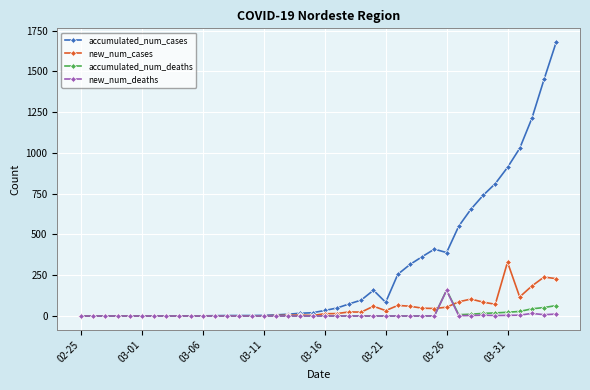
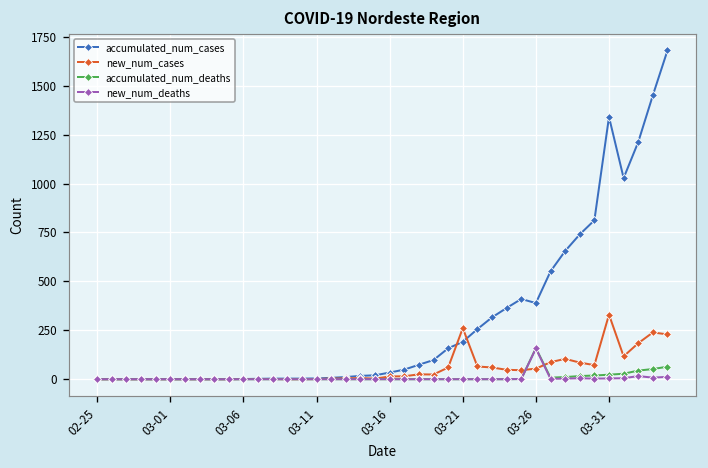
accumulated_num_cases, 03-21: 80 -> 190
new_num_cases, 03-21: 30 -> 260
accumulated_num_cases, 03-31: 910 -> 1340
